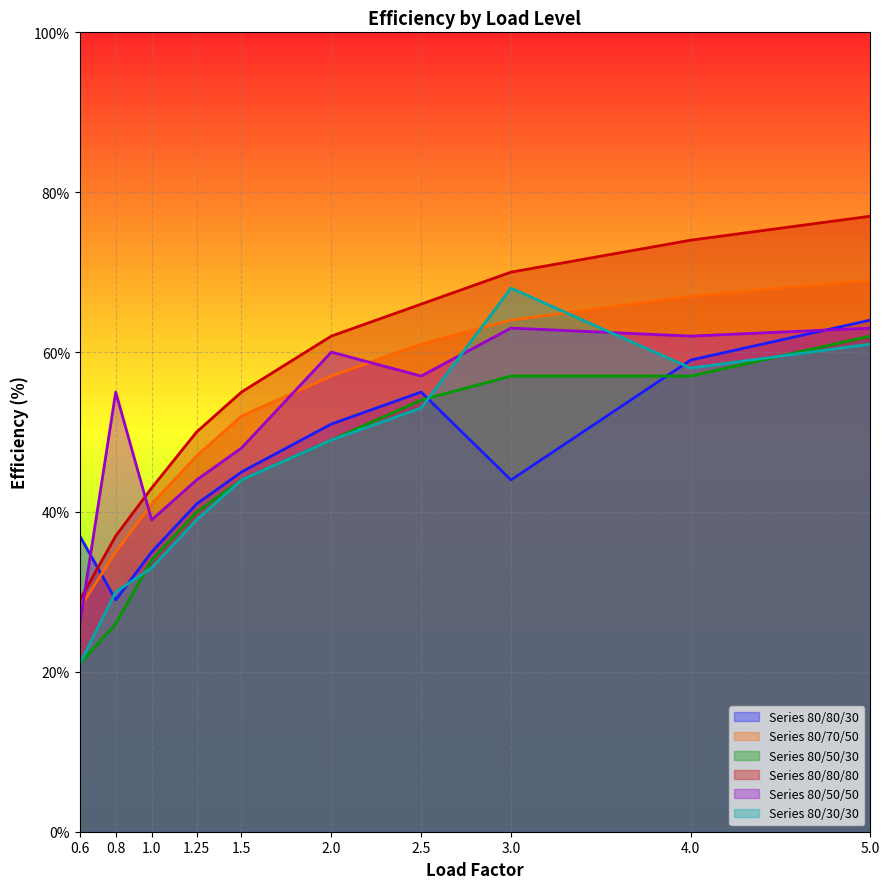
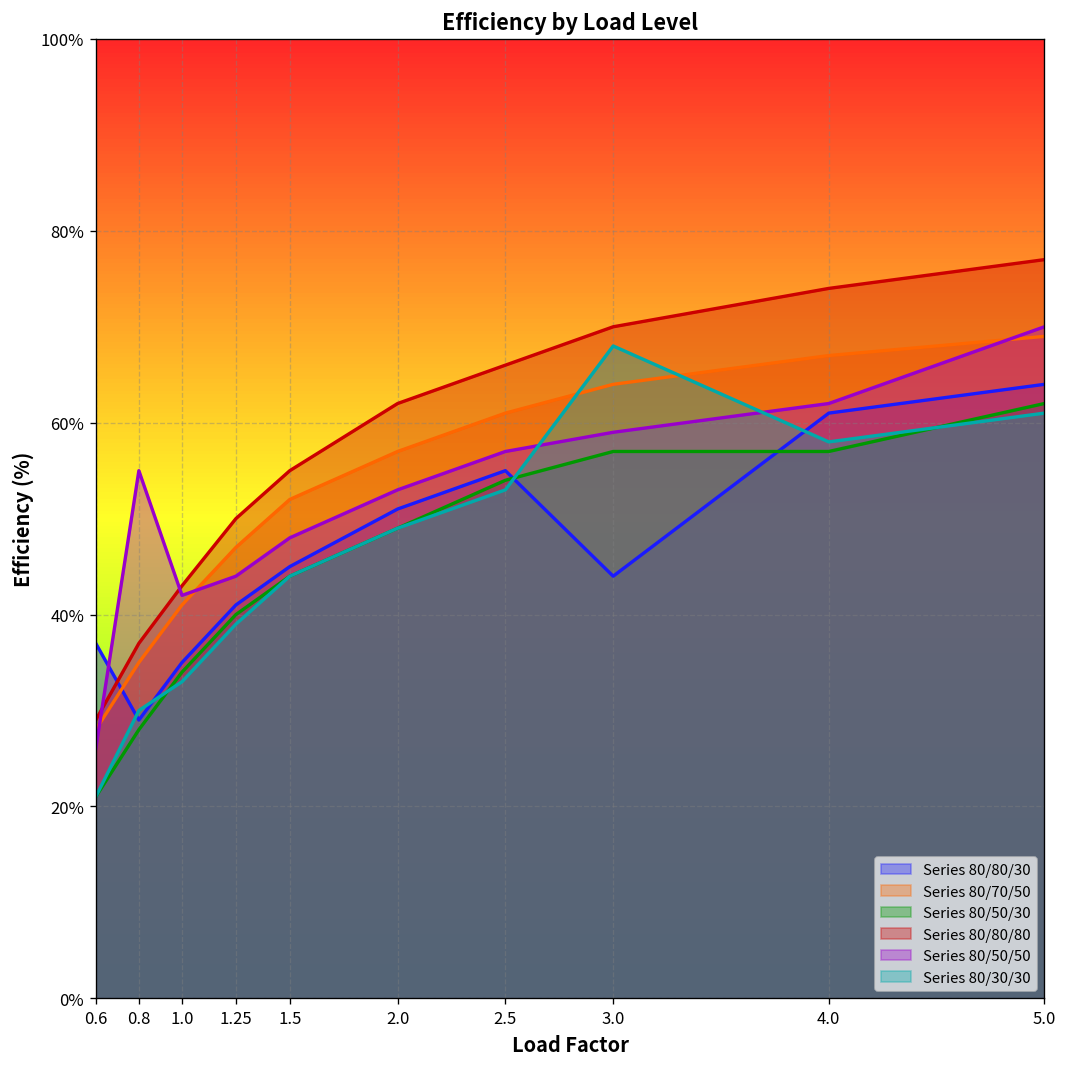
Series 80/50/30, 0.8: 26% -> 28%
Series 80/50/50, 1.0: 39% -> 42%
Series 80/50/50, 2.0: 60% -> 53%
Series 80/50/50, 3.0: 63% -> 59%
Series 80/80/30, 4.0: 59% -> 61%
Series 80/50/50, 5.0: 63% -> 70%
